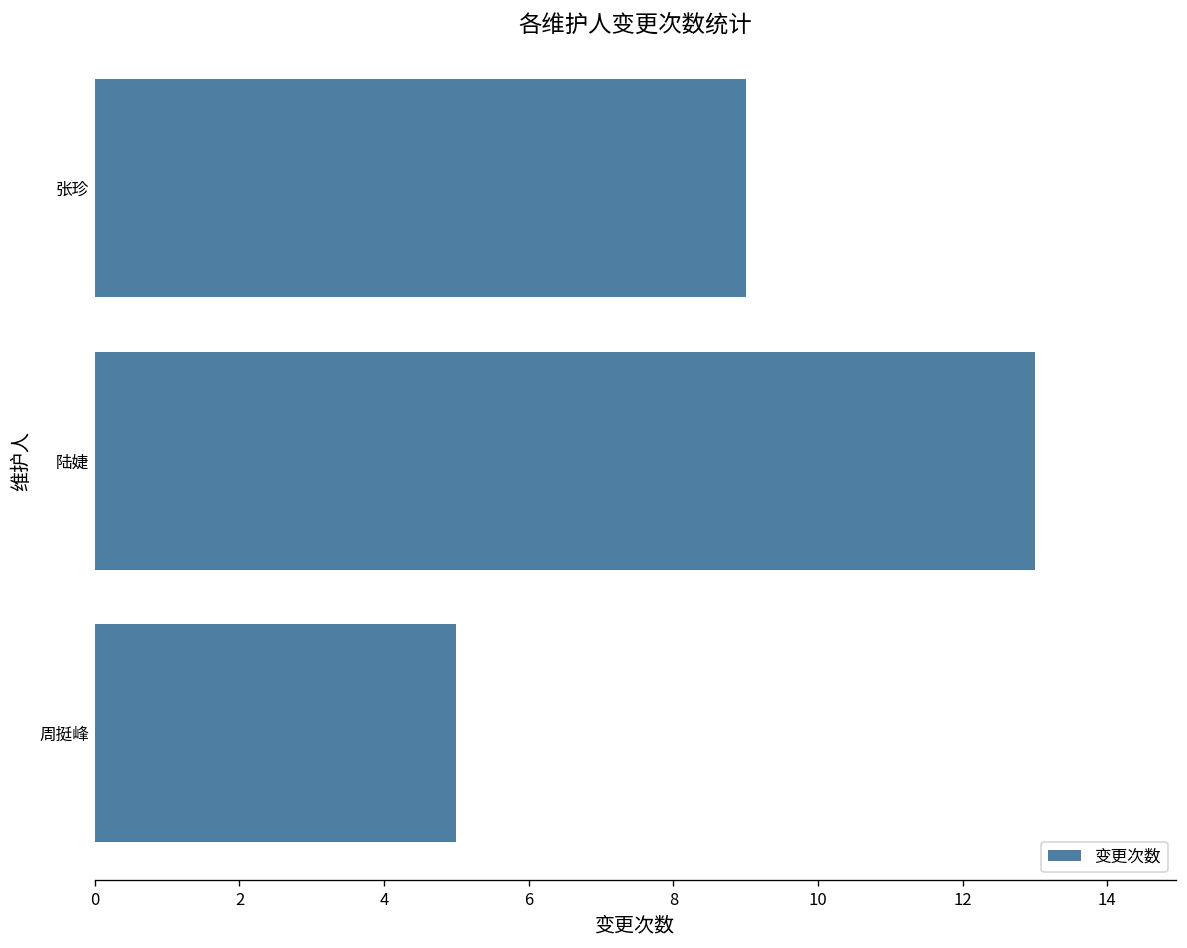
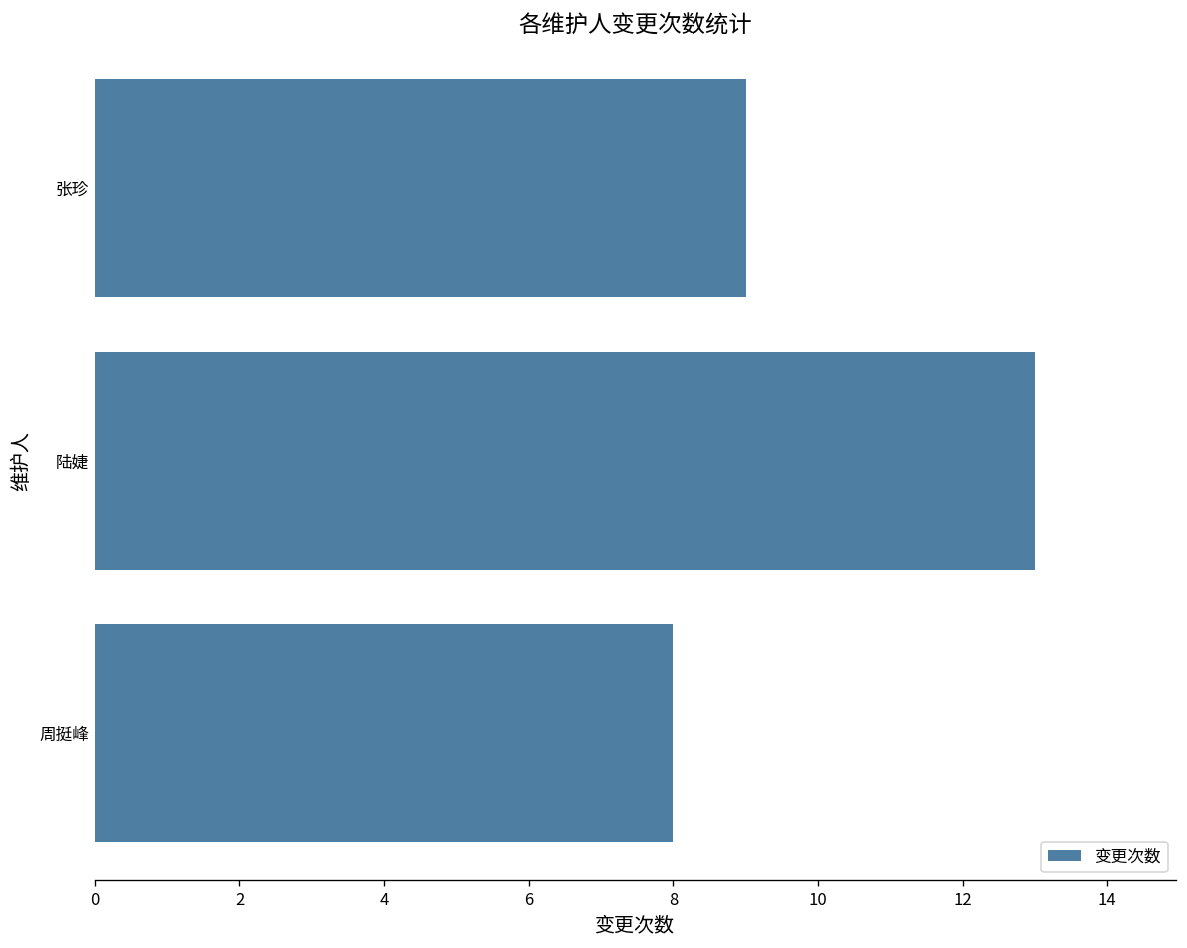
周挺峰: 5 -> 8
